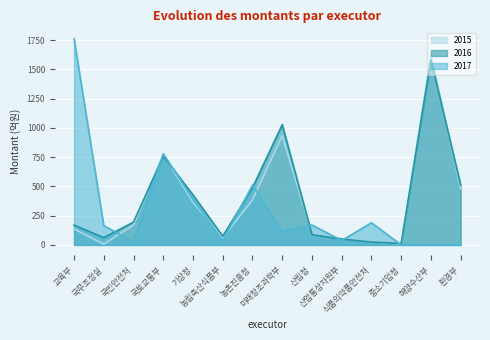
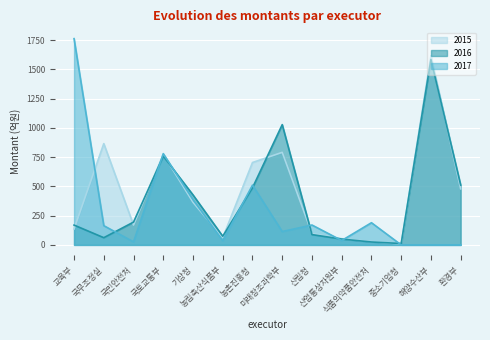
2015, 국무조정실: 10 -> 870
2015, 농촌진흥청: 380 -> 700
2015, 미래창조과학부: 930 -> 790
